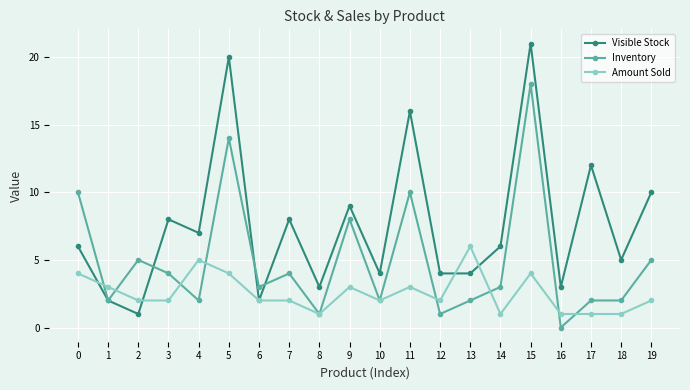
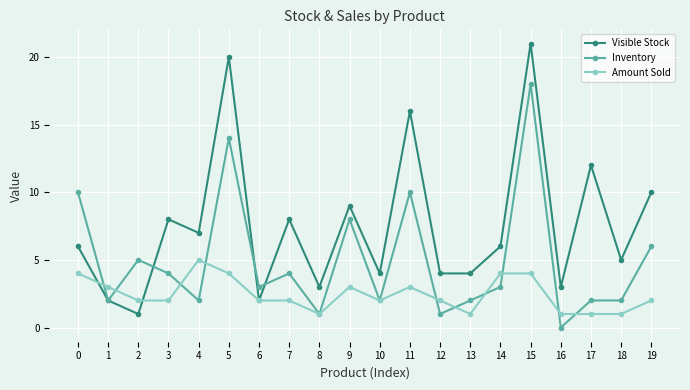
Amount Sold, 13: 6 -> 1
Amount Sold, 14: 1 -> 4
Inventory, 19: 5 -> 6
